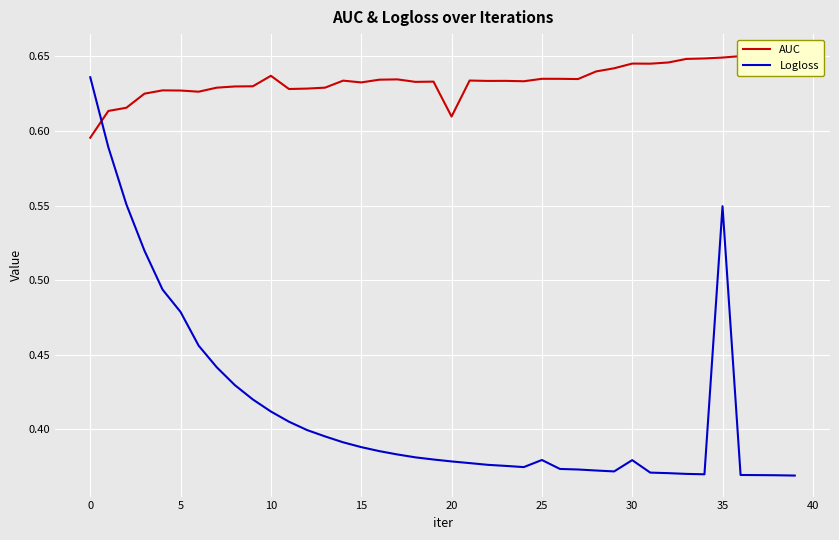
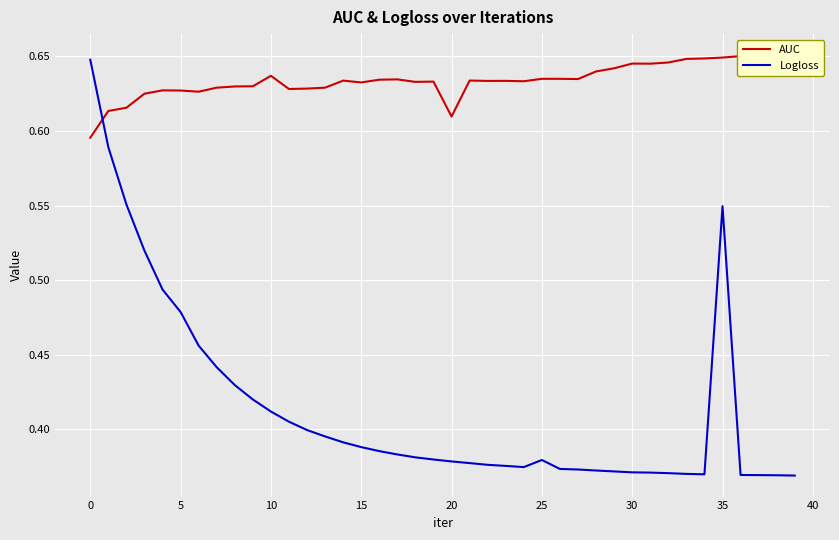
Logloss, 0: 0.636 -> 0.648
Logloss, 30: 0.379 -> 0.371
